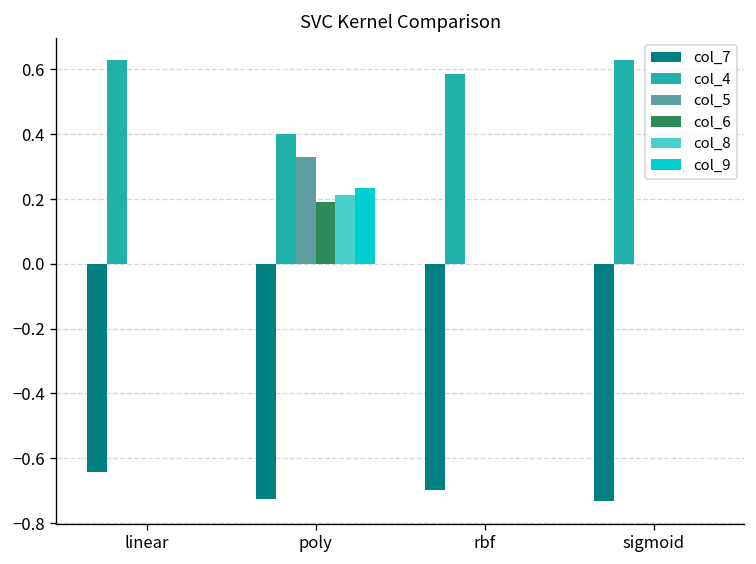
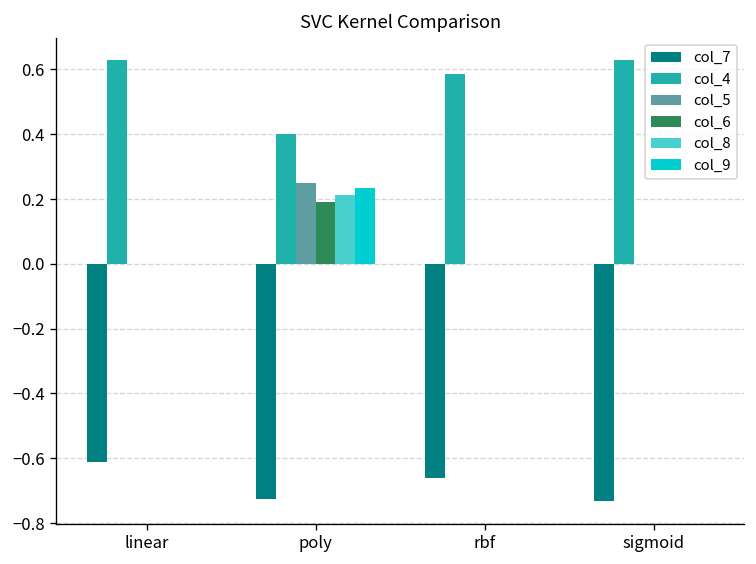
col_7, linear: -0.64 -> -0.61
col_5, poly: 0.33 -> 0.25
col_7, rbf: -0.70 -> -0.66
